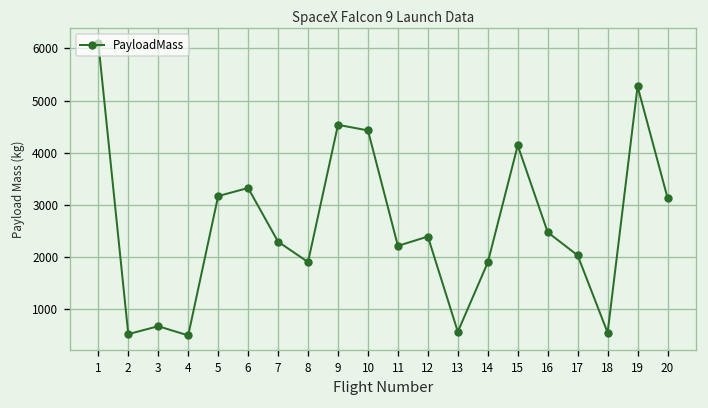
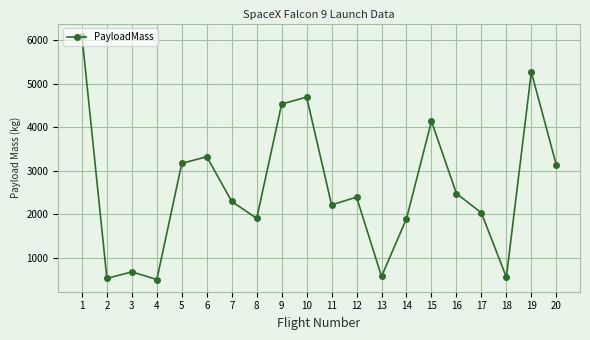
10: 4400 -> 4700
